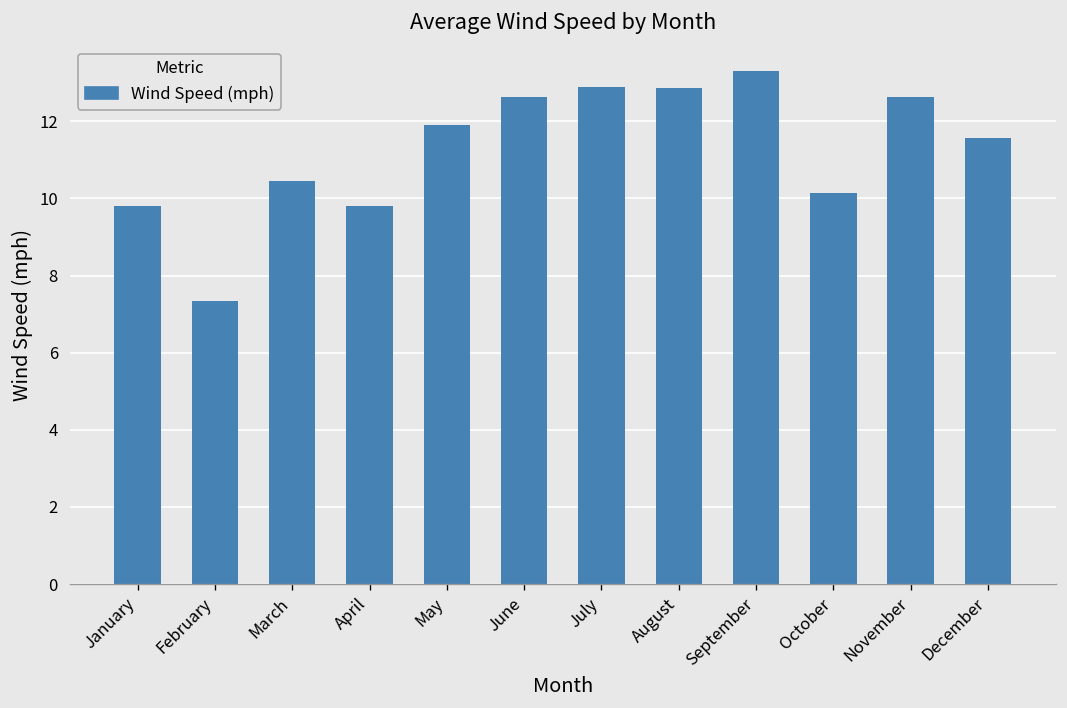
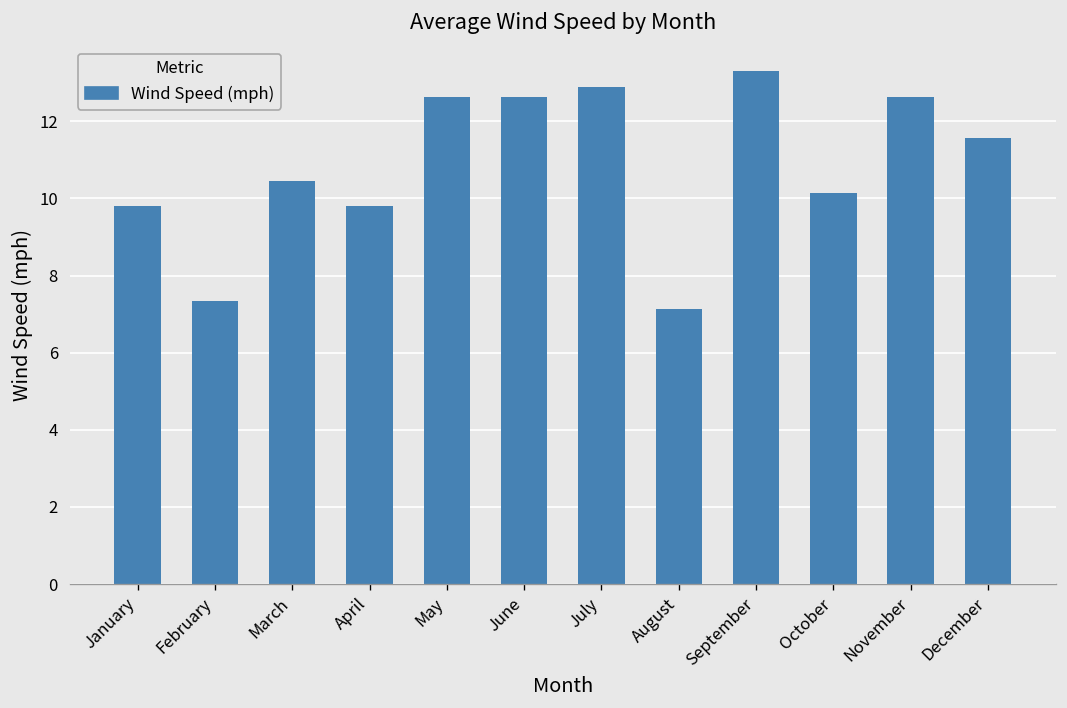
May: 11.9 -> 12.6
August: 12.9 -> 7.1
